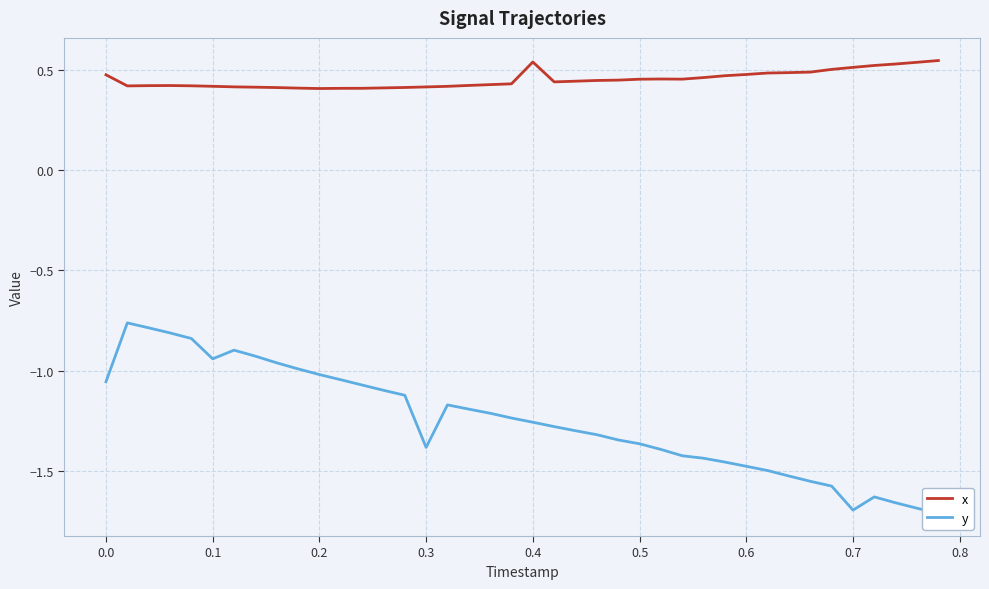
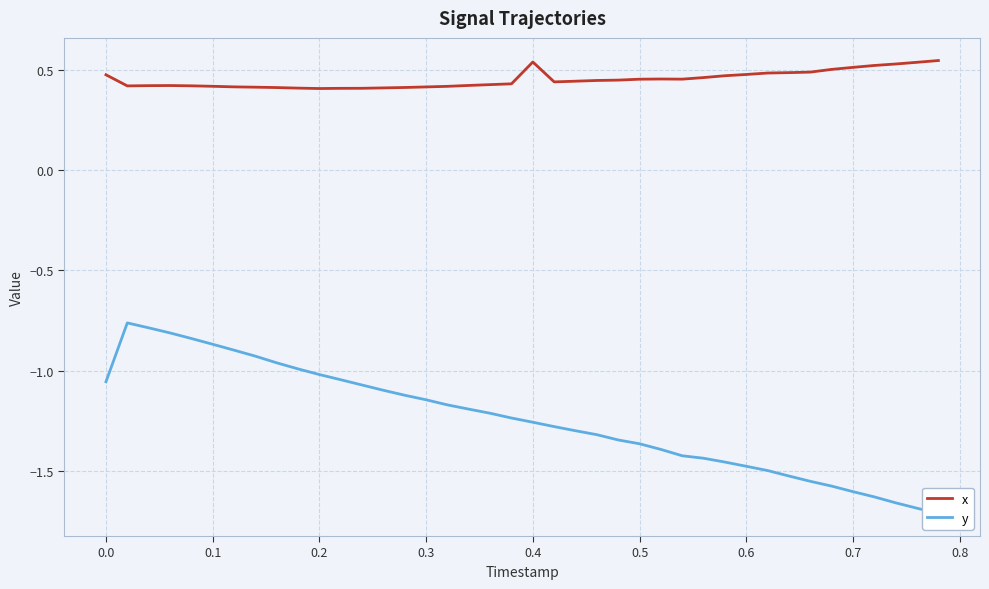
y, 0.1: -0.94 -> -0.87
y, 0.3: -1.38 -> -1.14
y, 0.7: -1.69 -> -1.60
